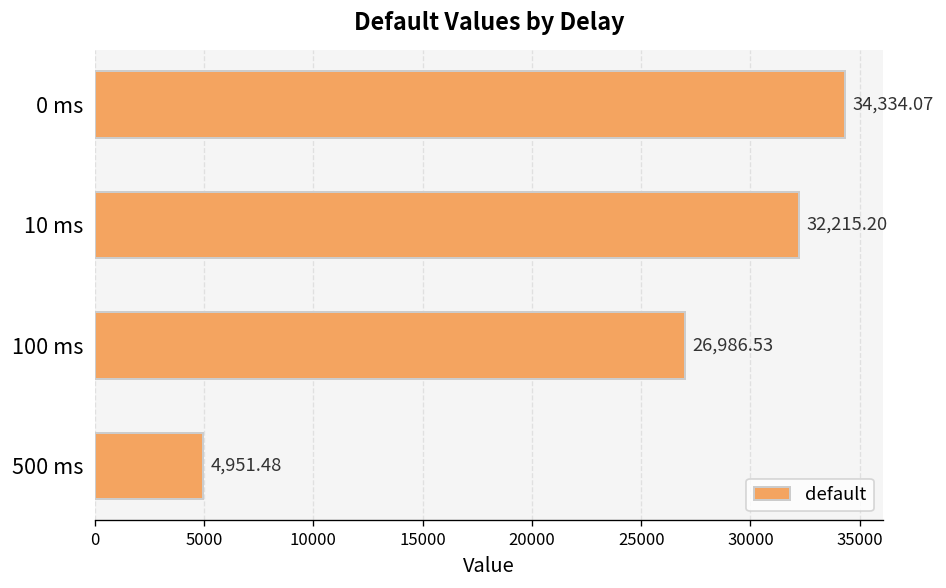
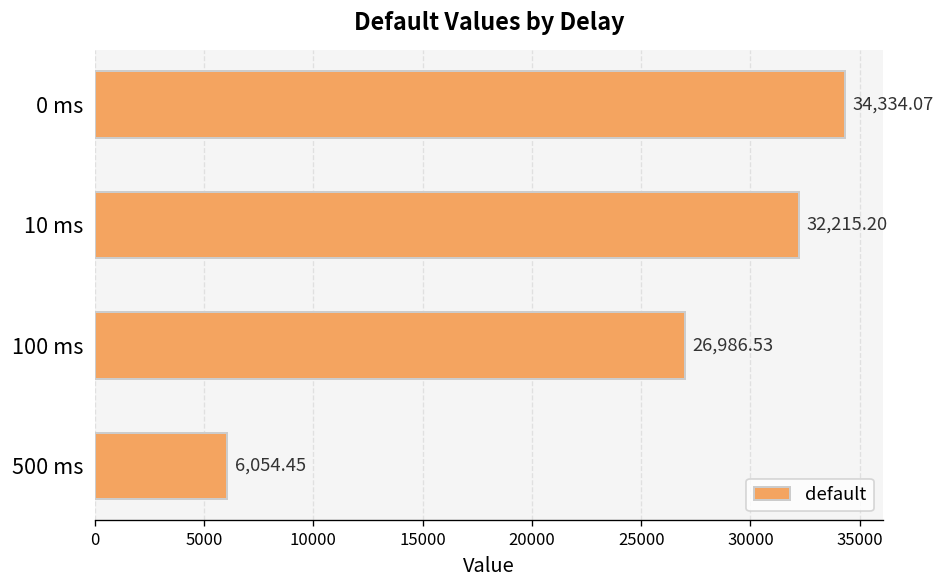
500 ms: 4,951.48 -> 6,054.45
